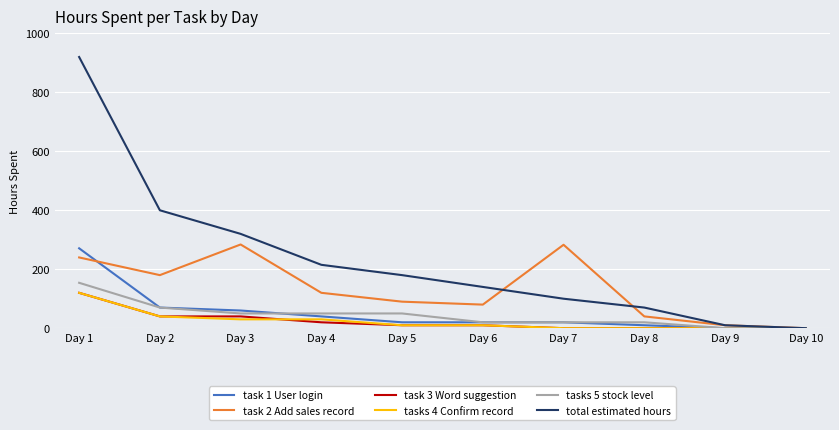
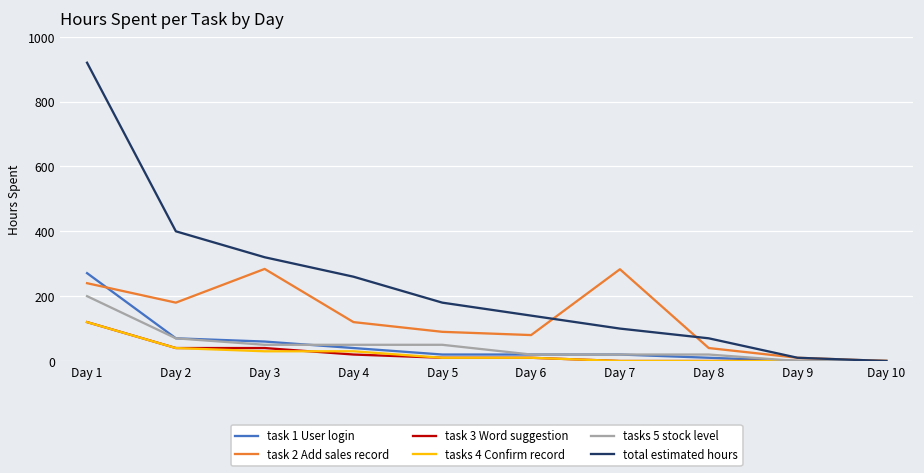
tasks 5 stock level, Day 1: 150 -> 200
total estimated hours, Day 4: 220 -> 260
